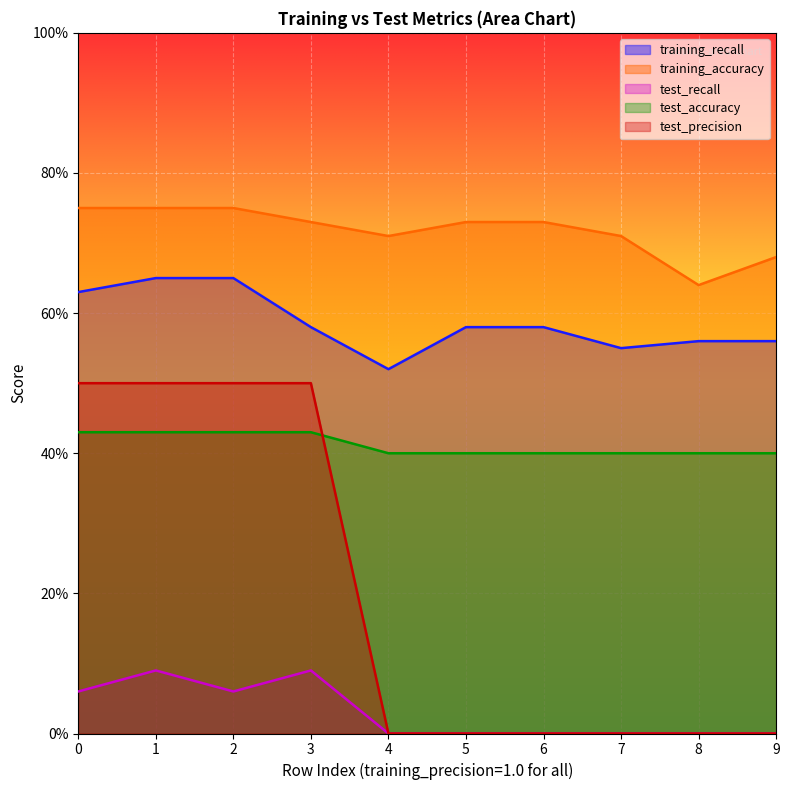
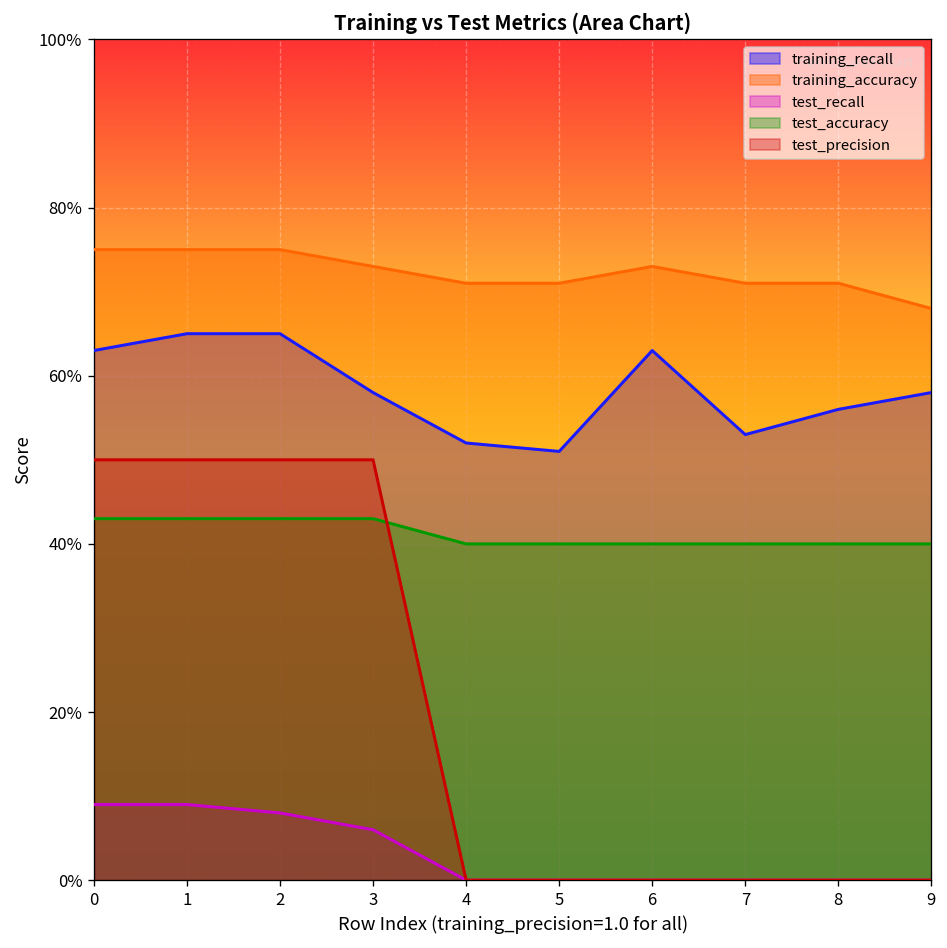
test_recall, 0: 6% -> 9%
test_recall, 2: 6% -> 8%
test_recall, 3: 9% -> 6%
training_recall, 5: 58% -> 51%
training_accuracy, 5: 73% -> 71%
training_recall, 6: 58% -> 63%
training_recall, 7: 55% -> 53%
training_accuracy, 8: 64% -> 71%
training_recall, 9: 56% -> 58%
